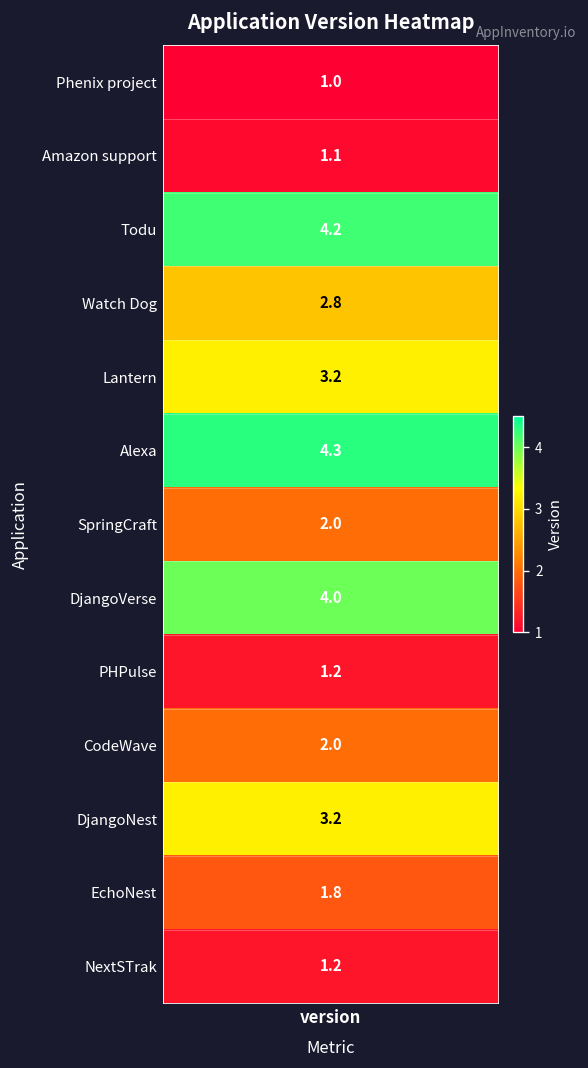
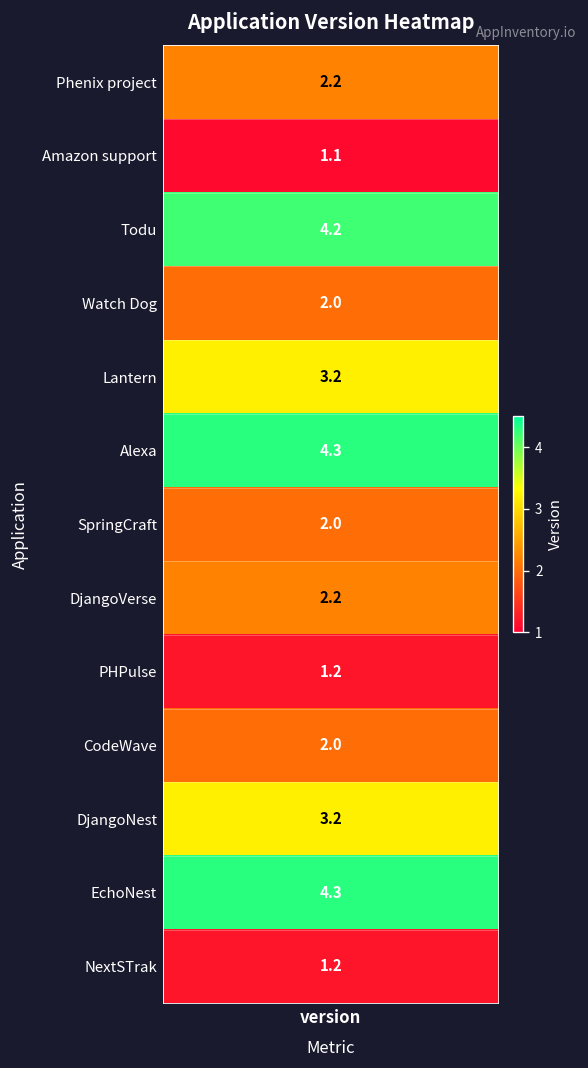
Phenix project, version: 1.0 -> 2.2
Watch Dog, version: 2.8 -> 2.0
DjangoVerse, version: 4.0 -> 2.2
EchoNest, version: 1.8 -> 4.3
